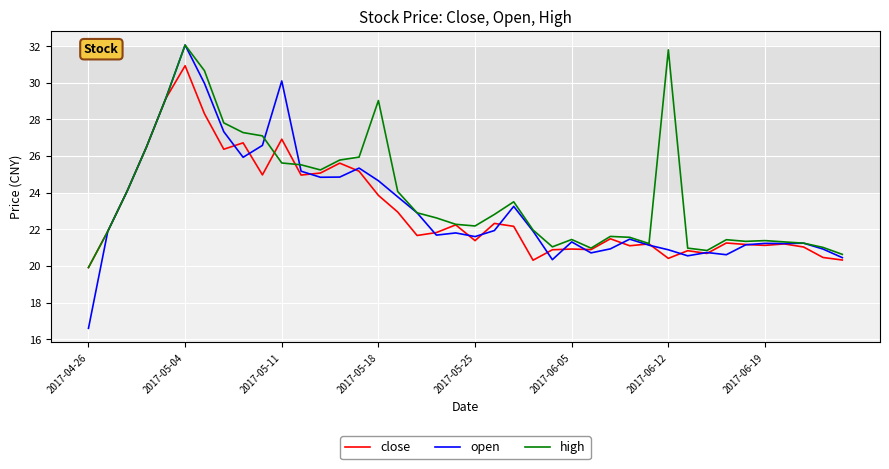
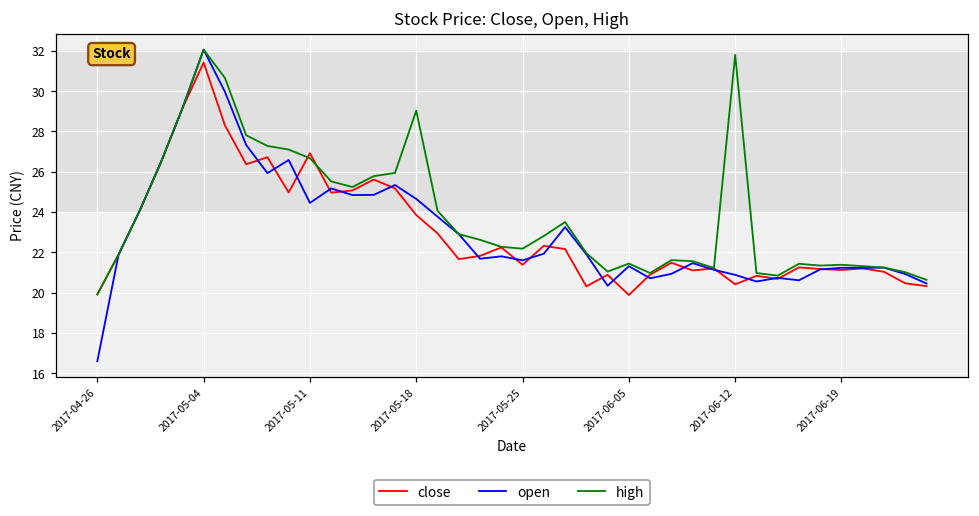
close, 2017-05-04: 30.9 -> 31.4
open, 2017-05-11: 30.1 -> 24.5
high, 2017-05-11: 25.6 -> 26.7
close, 2017-06-05: 20.9 -> 19.9
